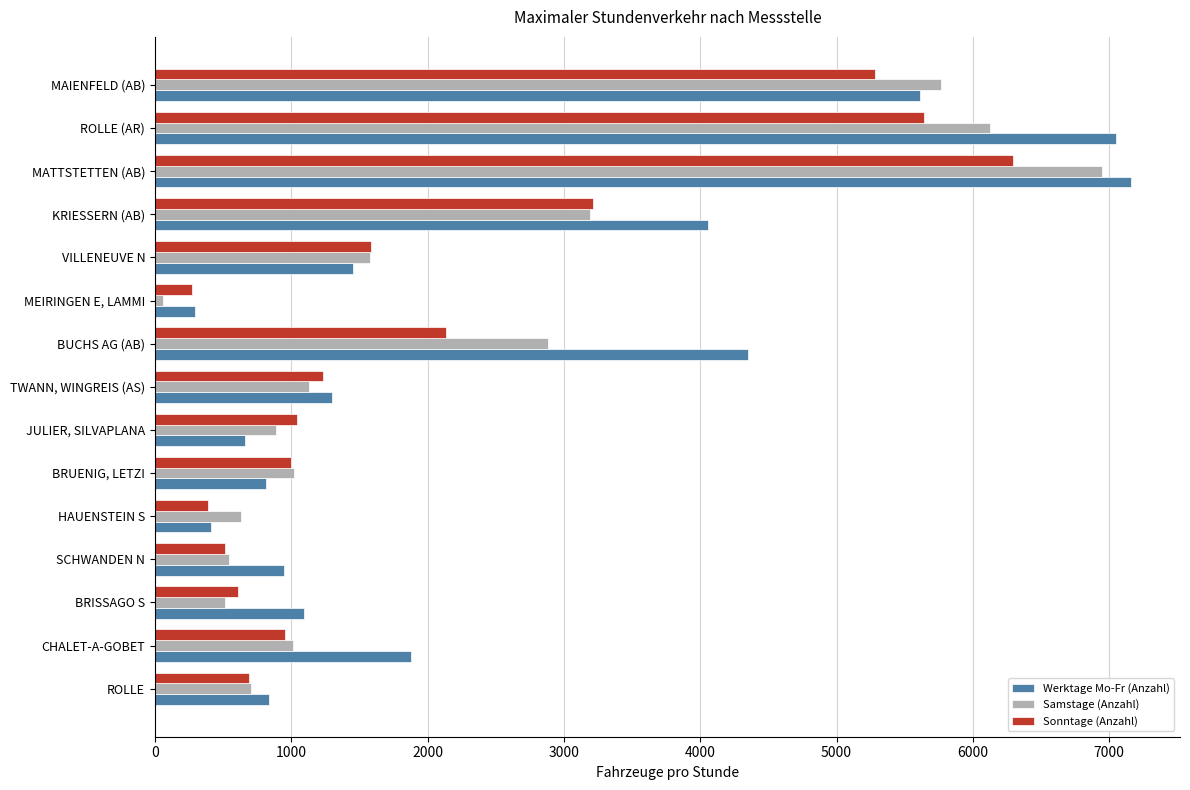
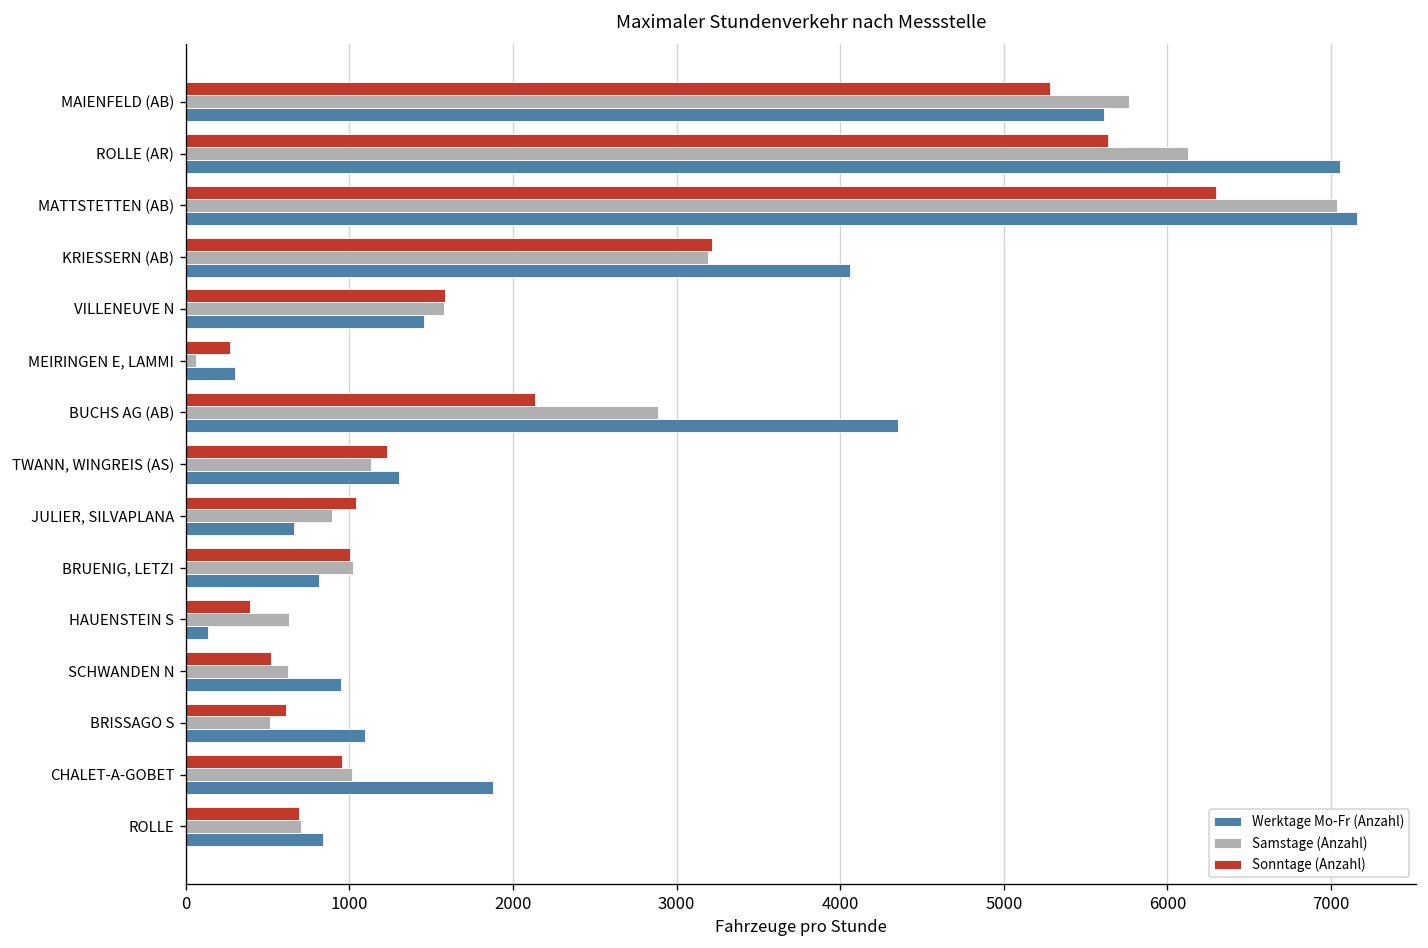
Samstage (Anzahl), MATTSTETTEN (AB): 6950 -> 7040
Werktage Mo-Fr (Anzahl), HAUENSTEIN S: 410 -> 140
Samstage (Anzahl), SCHWANDEN N: 540 -> 620
